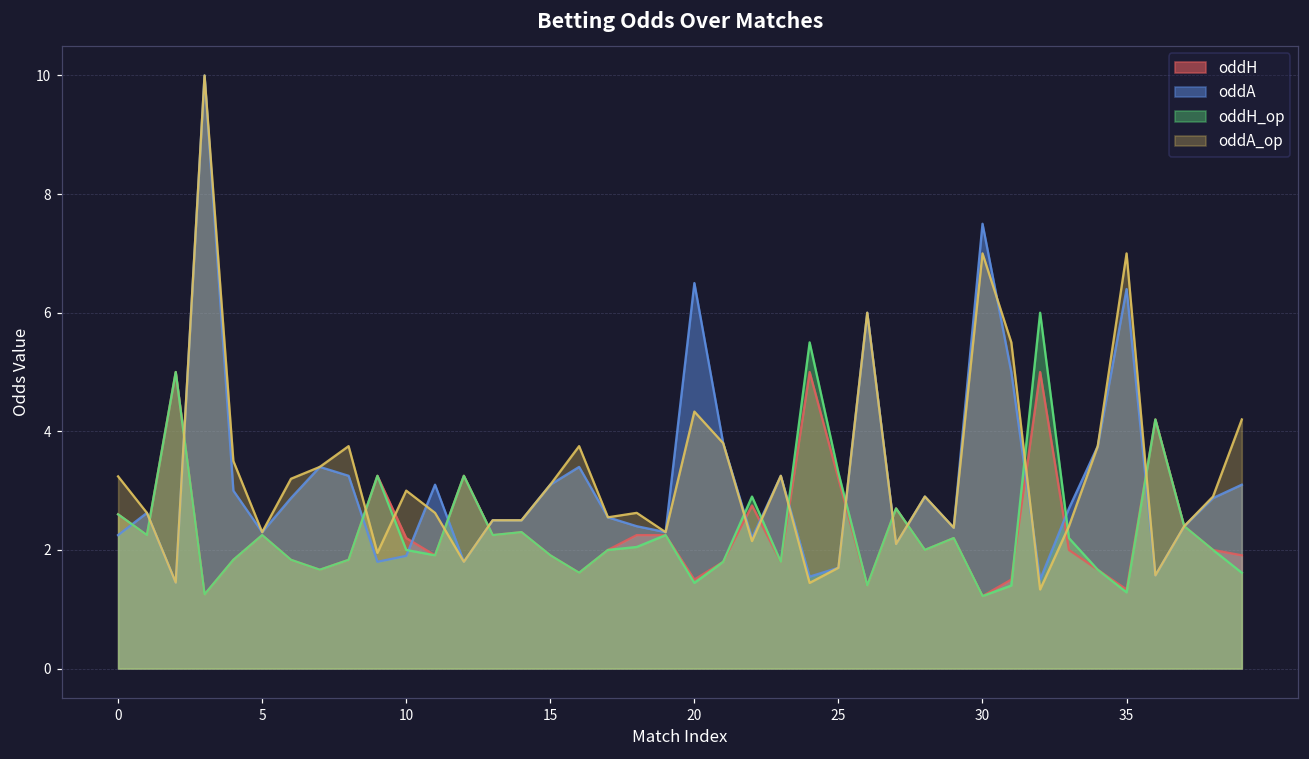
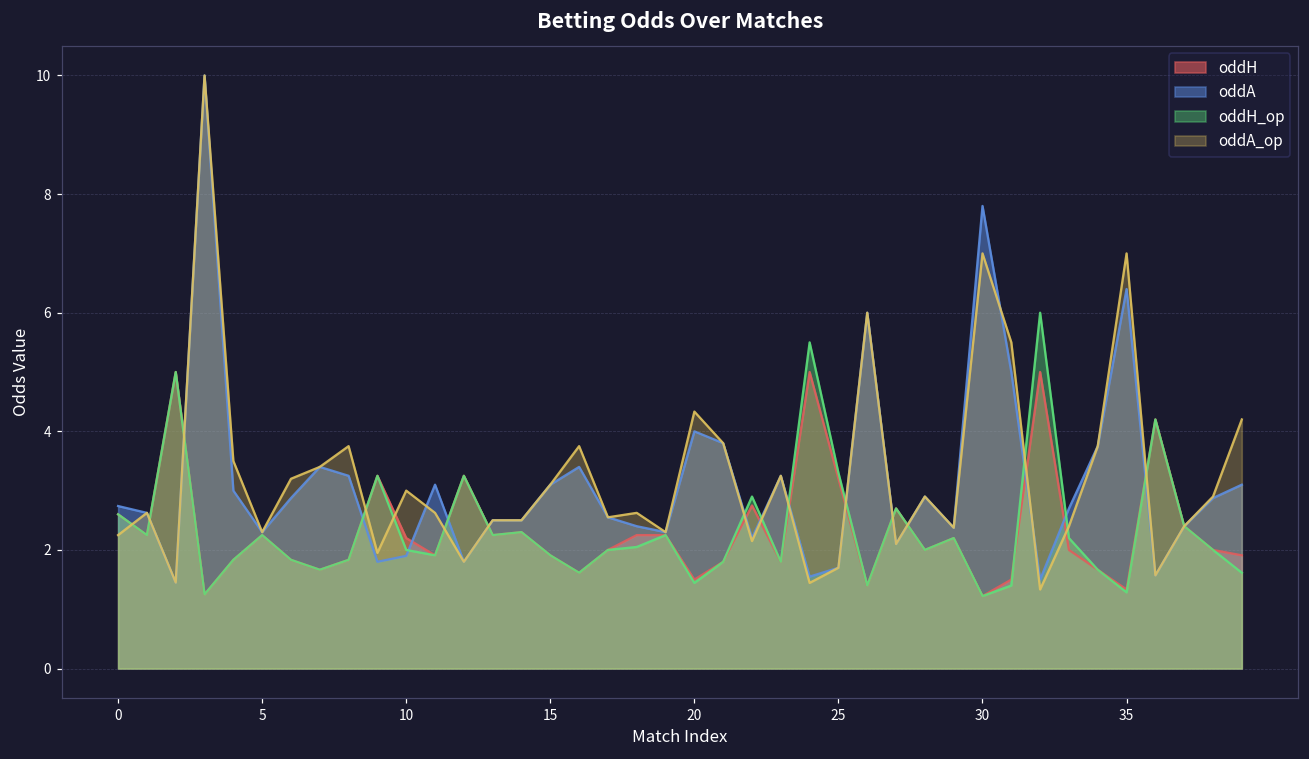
oddA, 0: 2.3 -> 2.7
oddA_op, 0: 3.2 -> 2.3
oddA, 20: 6.5 -> 4.0
oddA, 30: 7.5 -> 7.8
